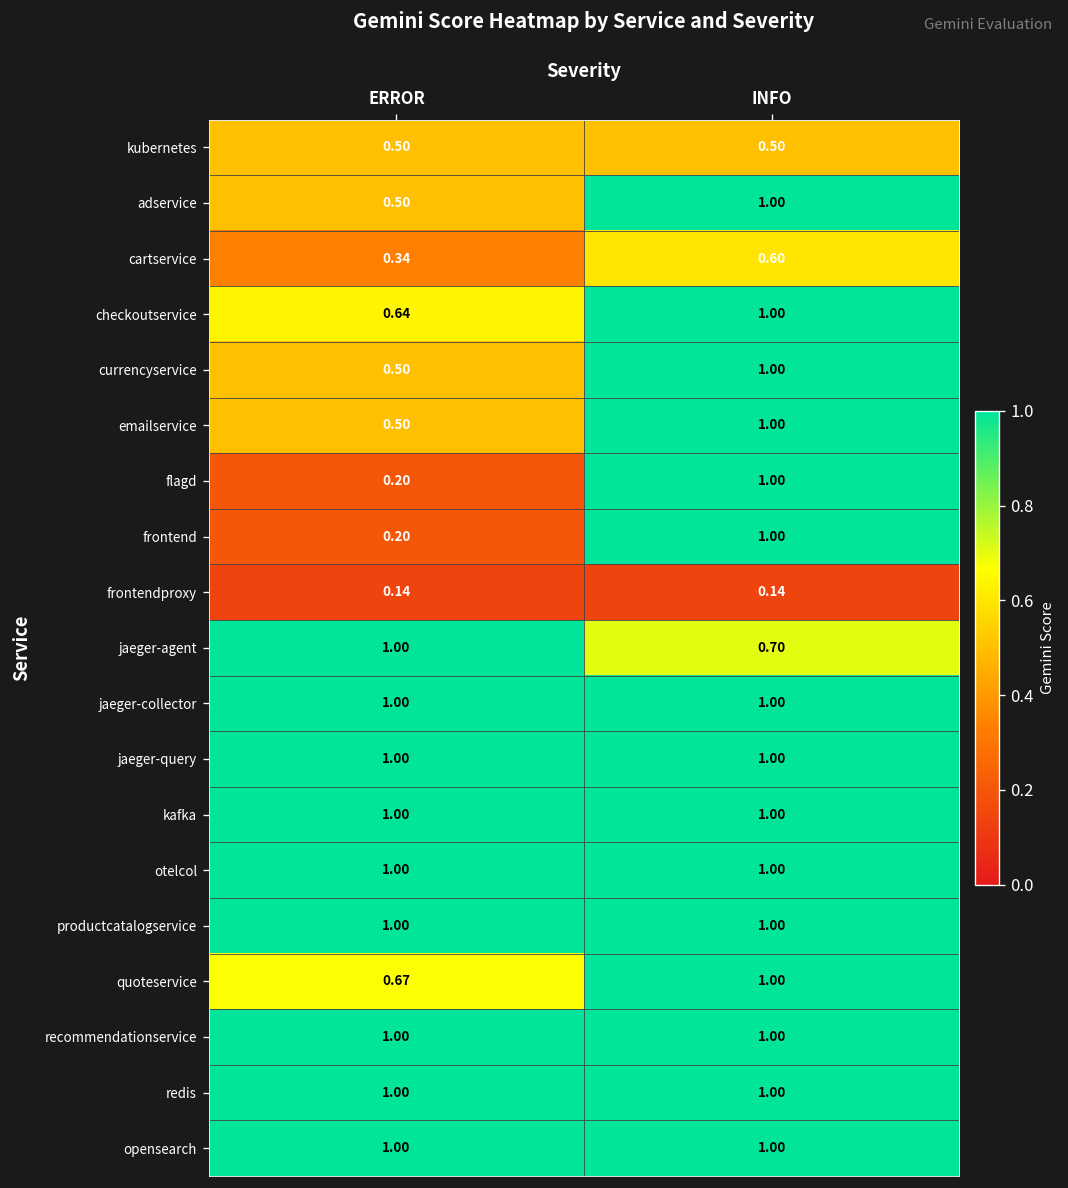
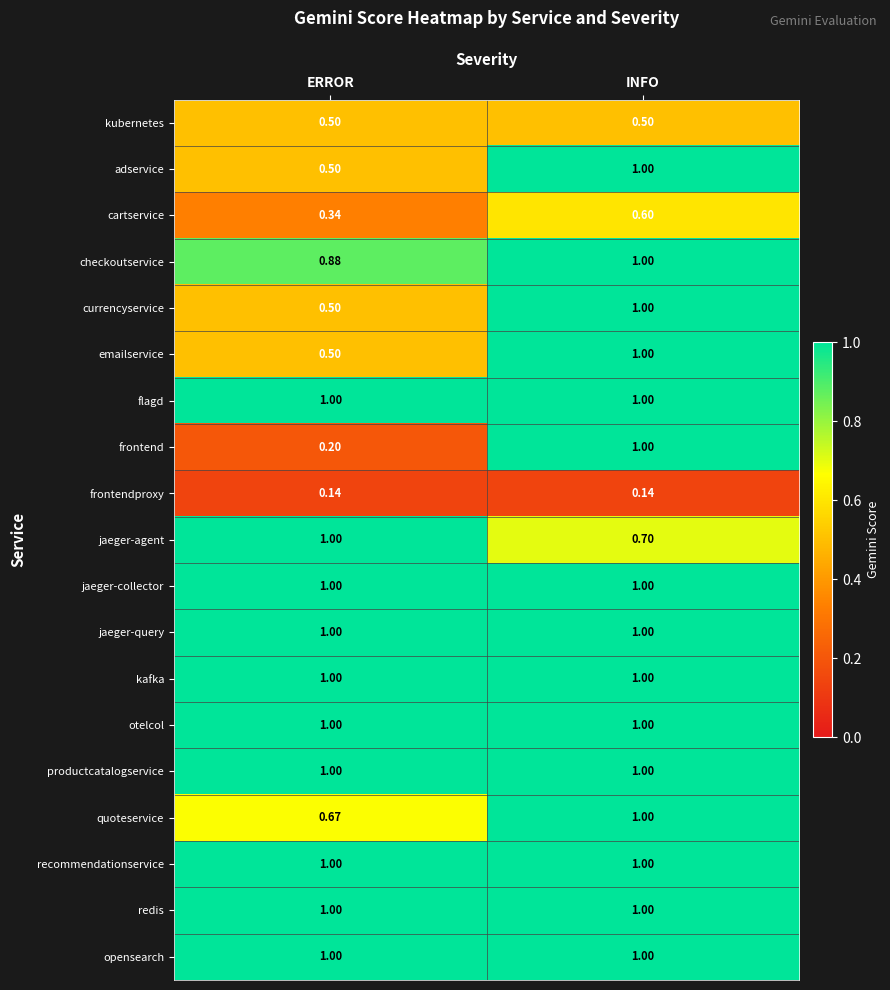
checkoutservice, ERROR: 0.64 -> 0.88
flagd, ERROR: 0.20 -> 1.00
